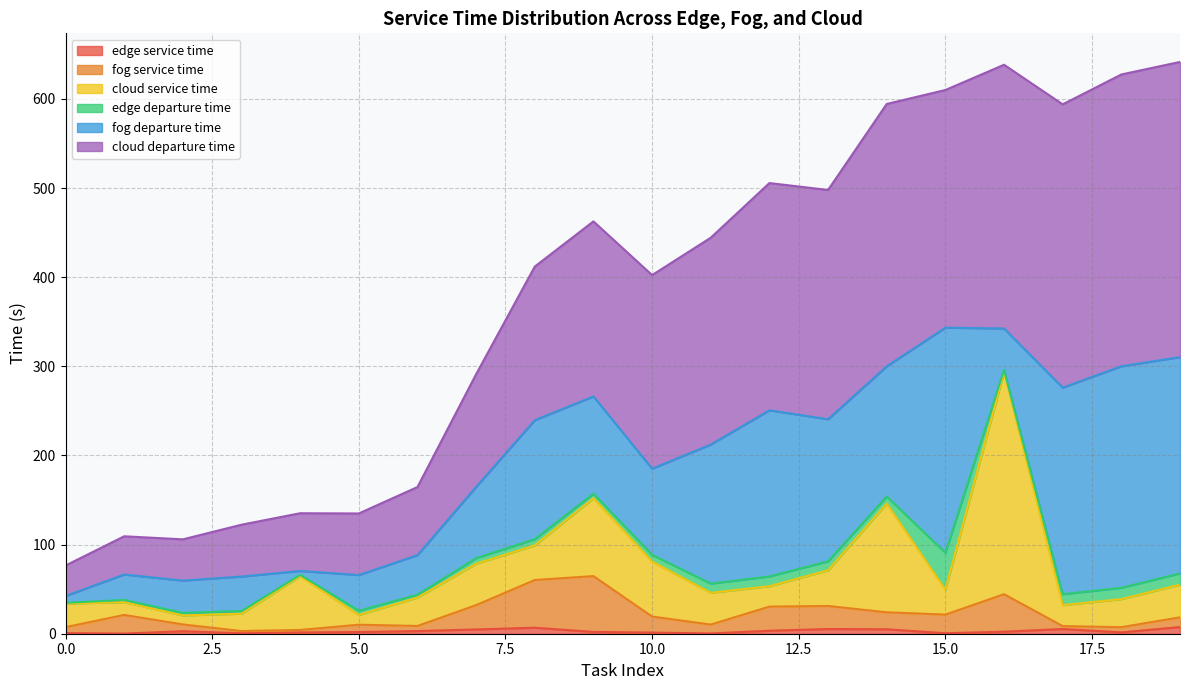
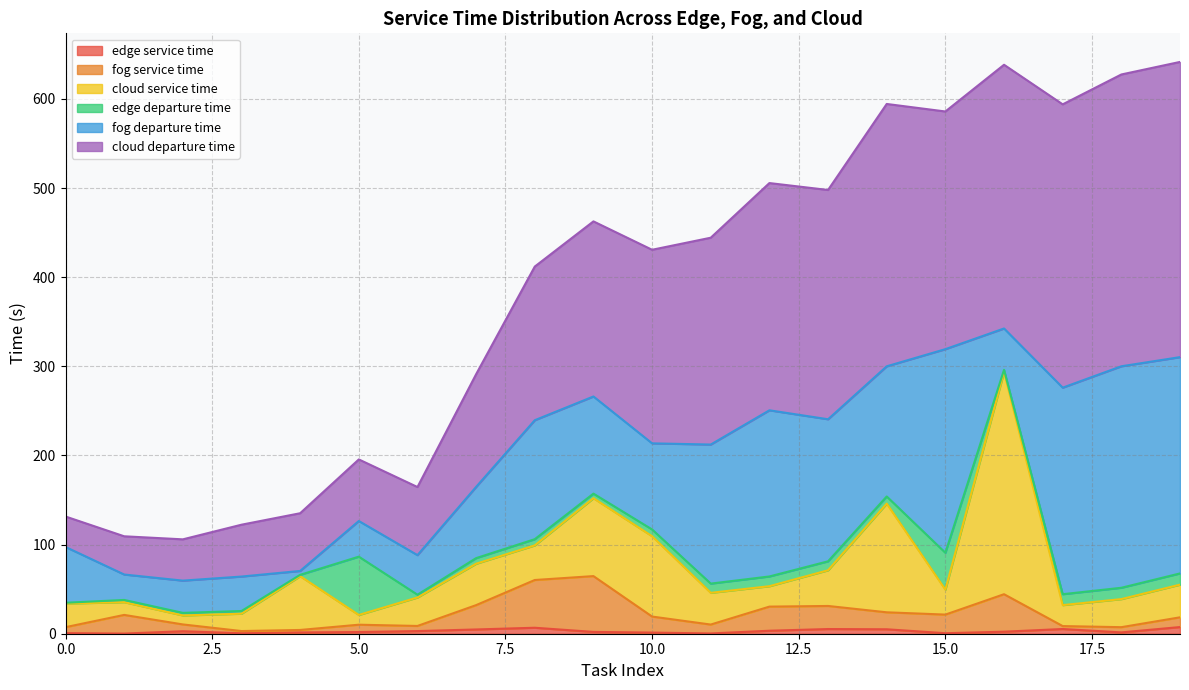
fog departure time, 0.0: 10 -> 60
edge departure time, 5.0: 0 -> 70
cloud service time, 10.0: 60 -> 90
fog departure time, 15.0: 250 -> 230
